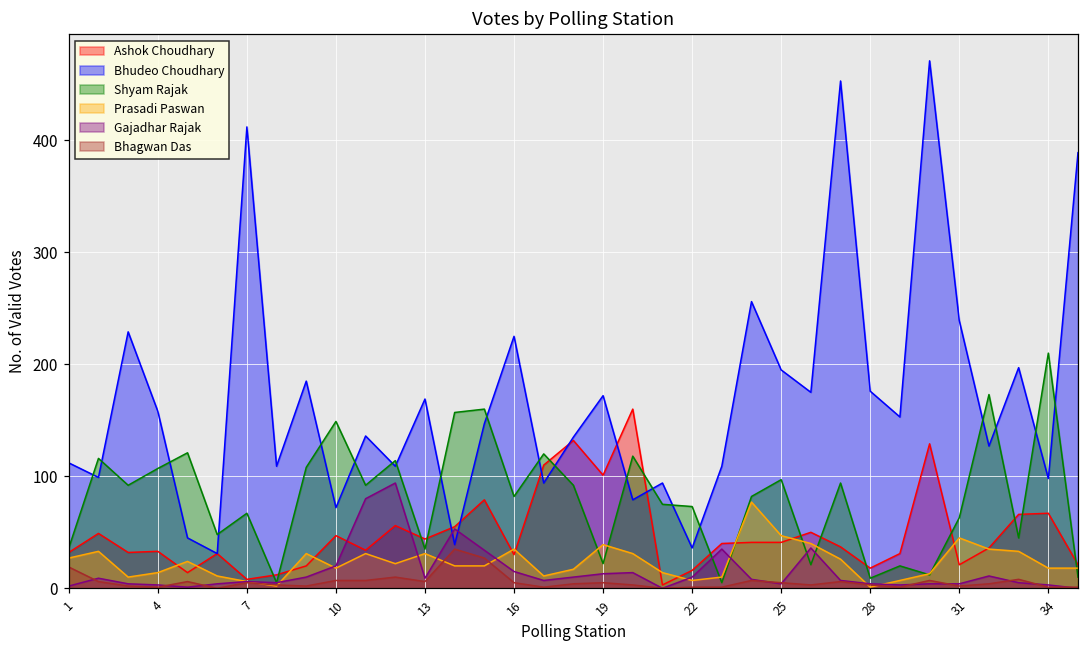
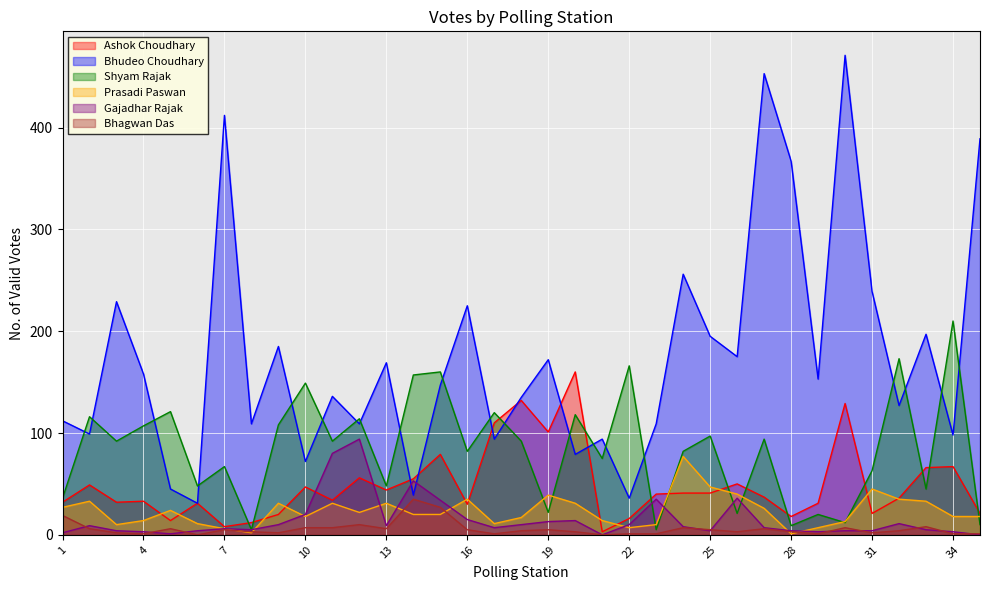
Shyam Rajak, 13: 35 -> 48
Shyam Rajak, 22: 73 -> 166
Bhudeo Choudhary, 28: 176 -> 367
